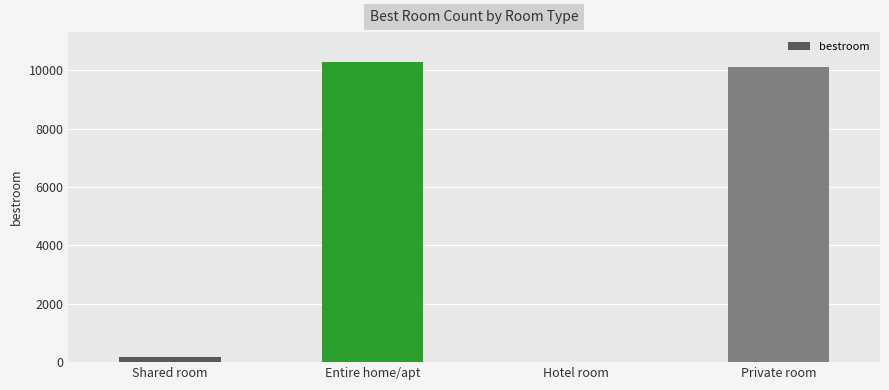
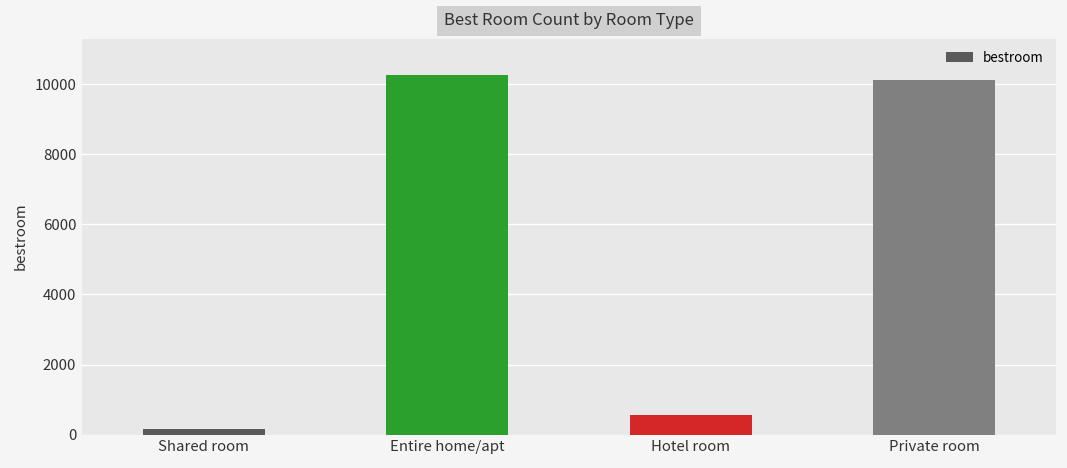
Hotel room: 0 -> 600
